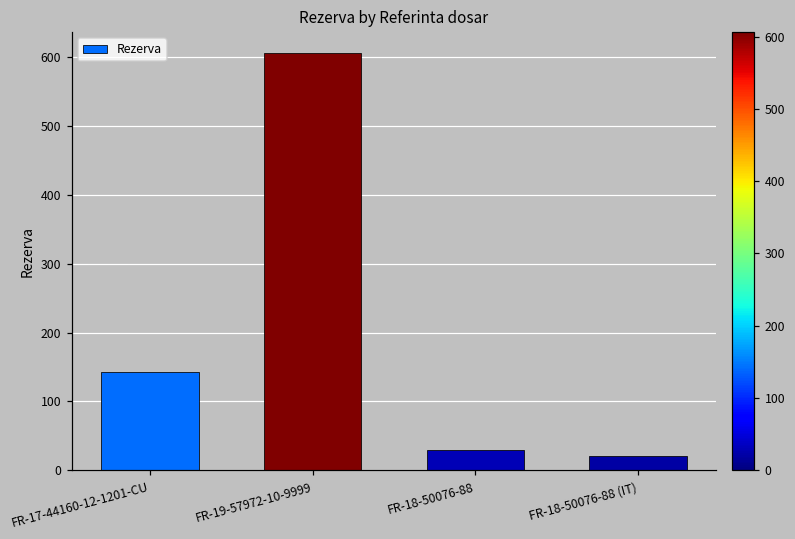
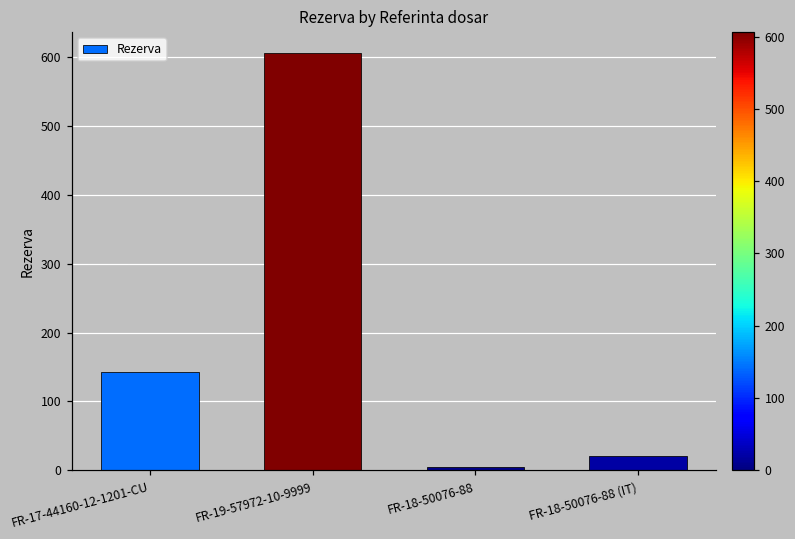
FR-18-50076-88: 30 -> 10
